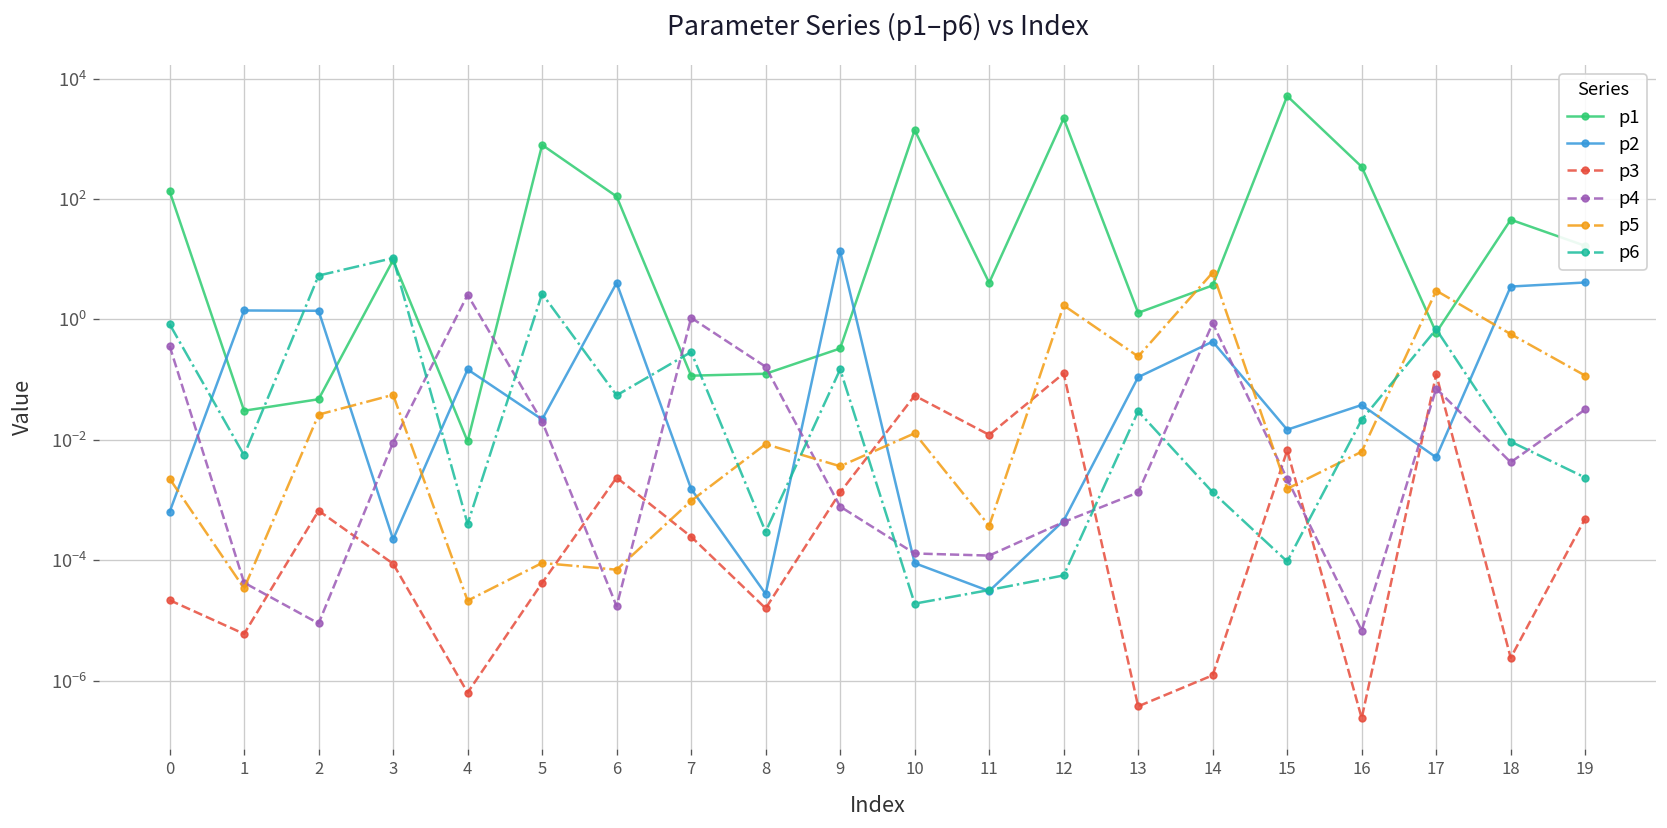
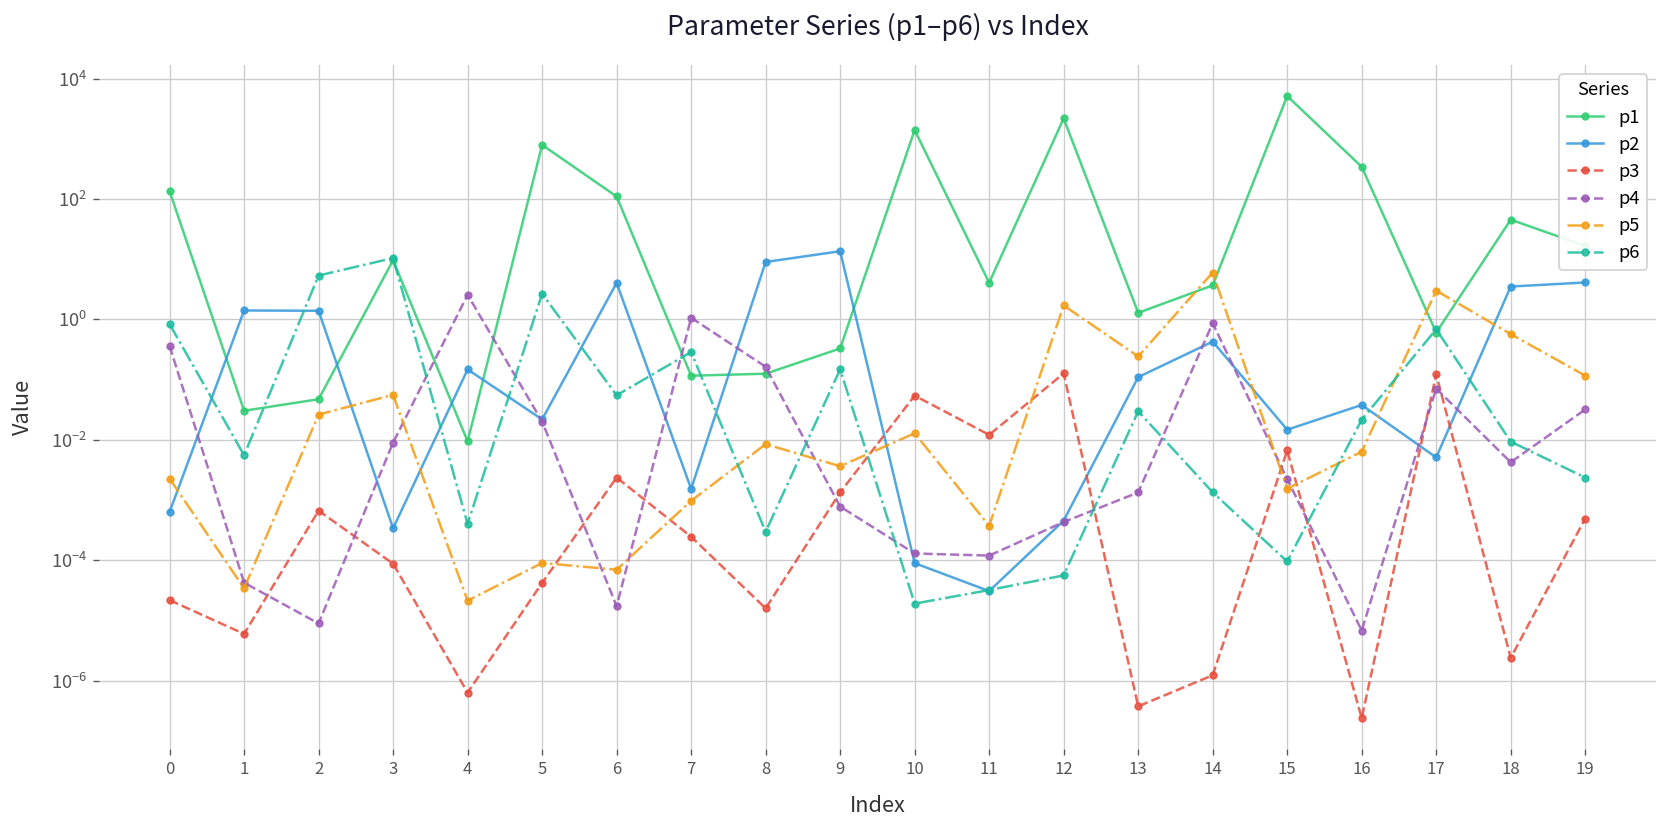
p2, 3: 0.0002 -> 0.0003
p2, 8: 0 -> 9
